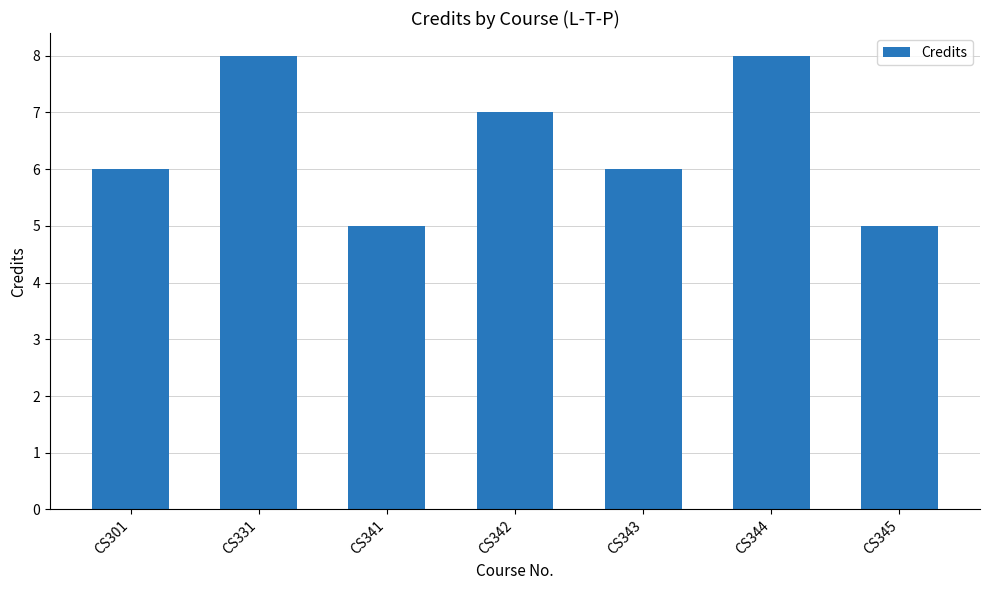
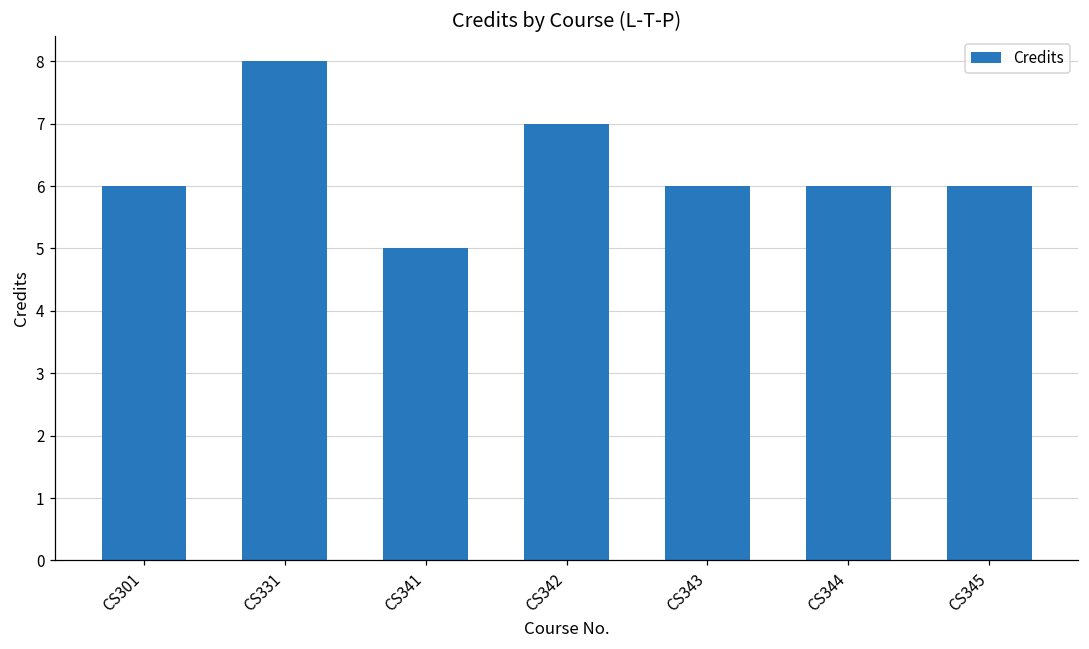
CS344: 8 -> 6
CS345: 5 -> 6
